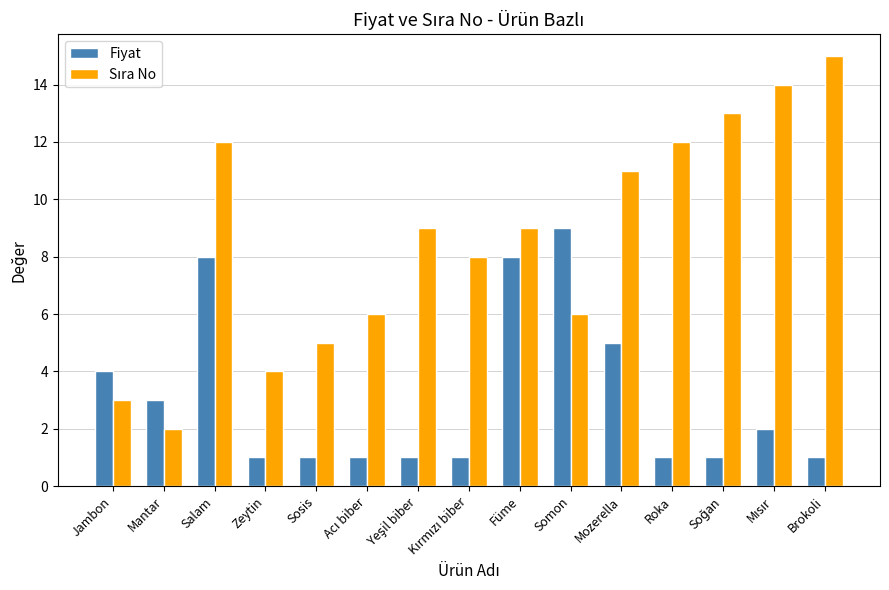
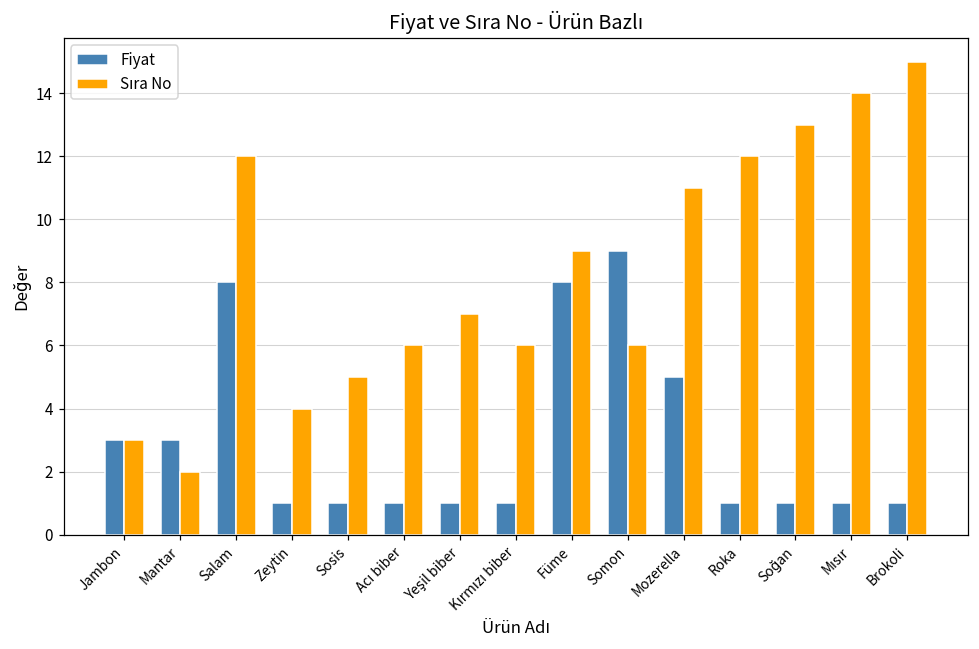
Fiyat, Jambon: 4 -> 3
Sıra No, Yeşil biber: 9 -> 7
Sıra No, Kırmızı biber: 8 -> 6
Fiyat, Mısır: 2 -> 1
